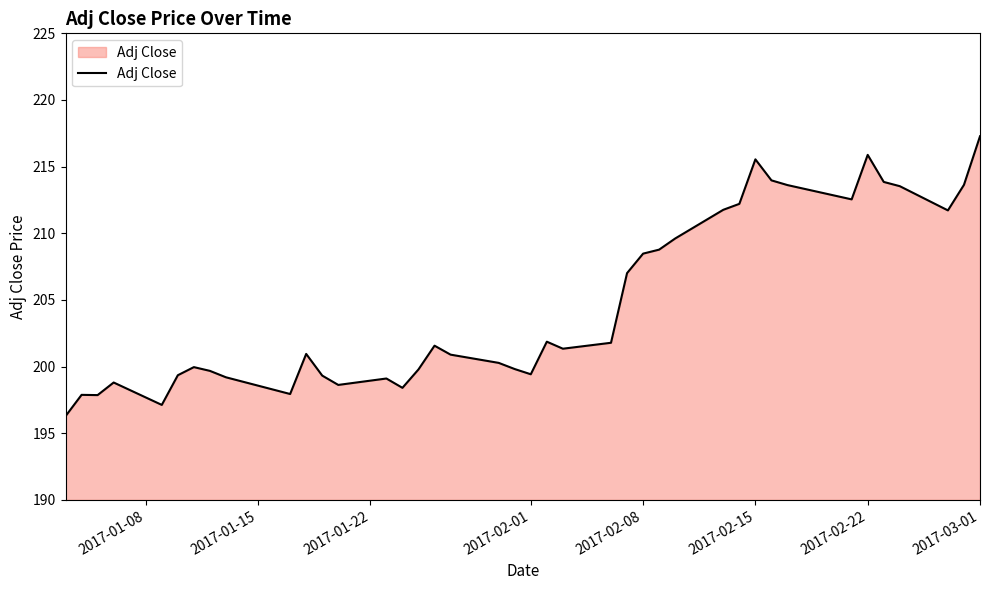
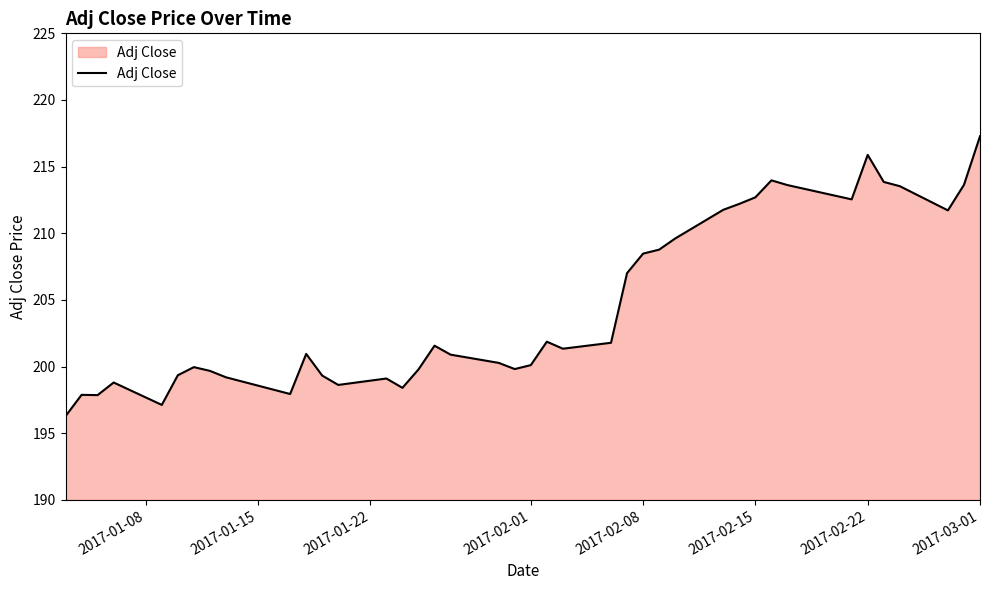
2017-02-01: 199.4 -> 200.1
2017-02-15: 215.5 -> 212.7
